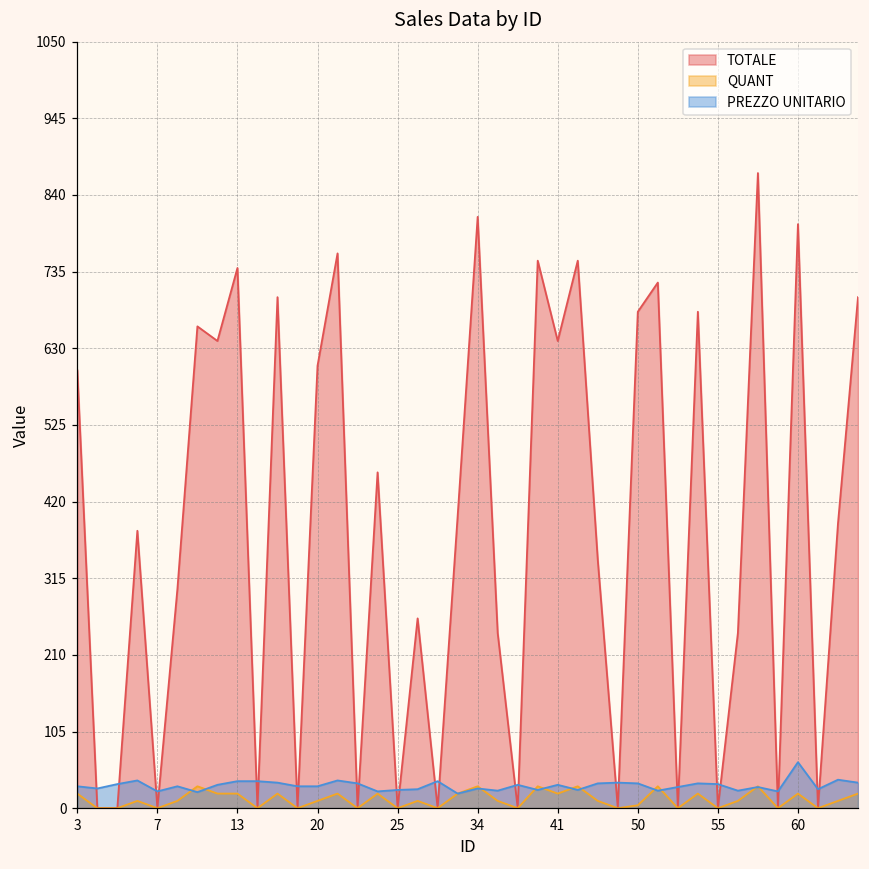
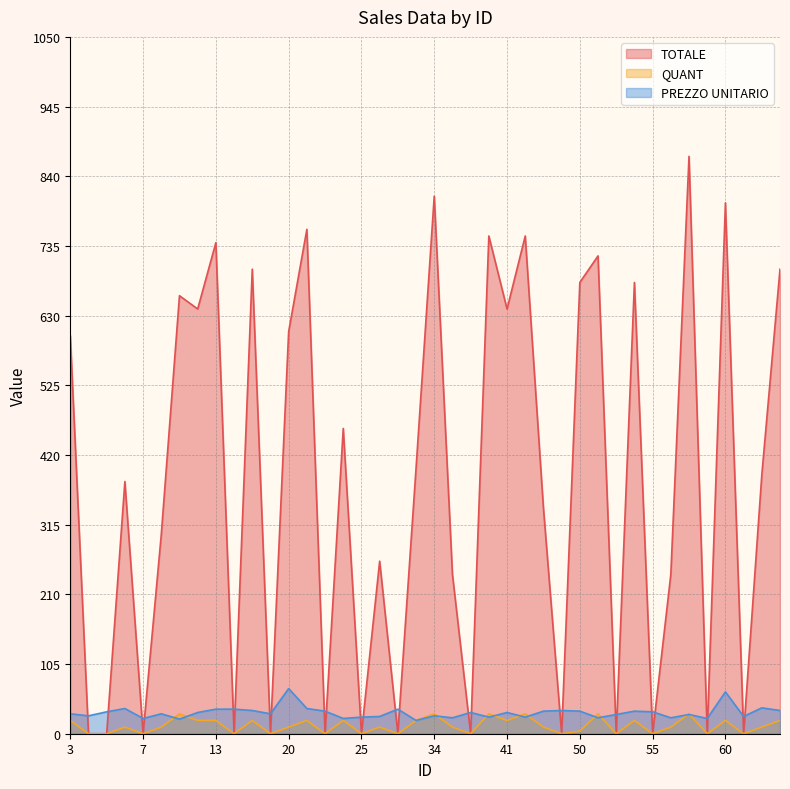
PREZZO UNITARIO, 20: 30 -> 70
